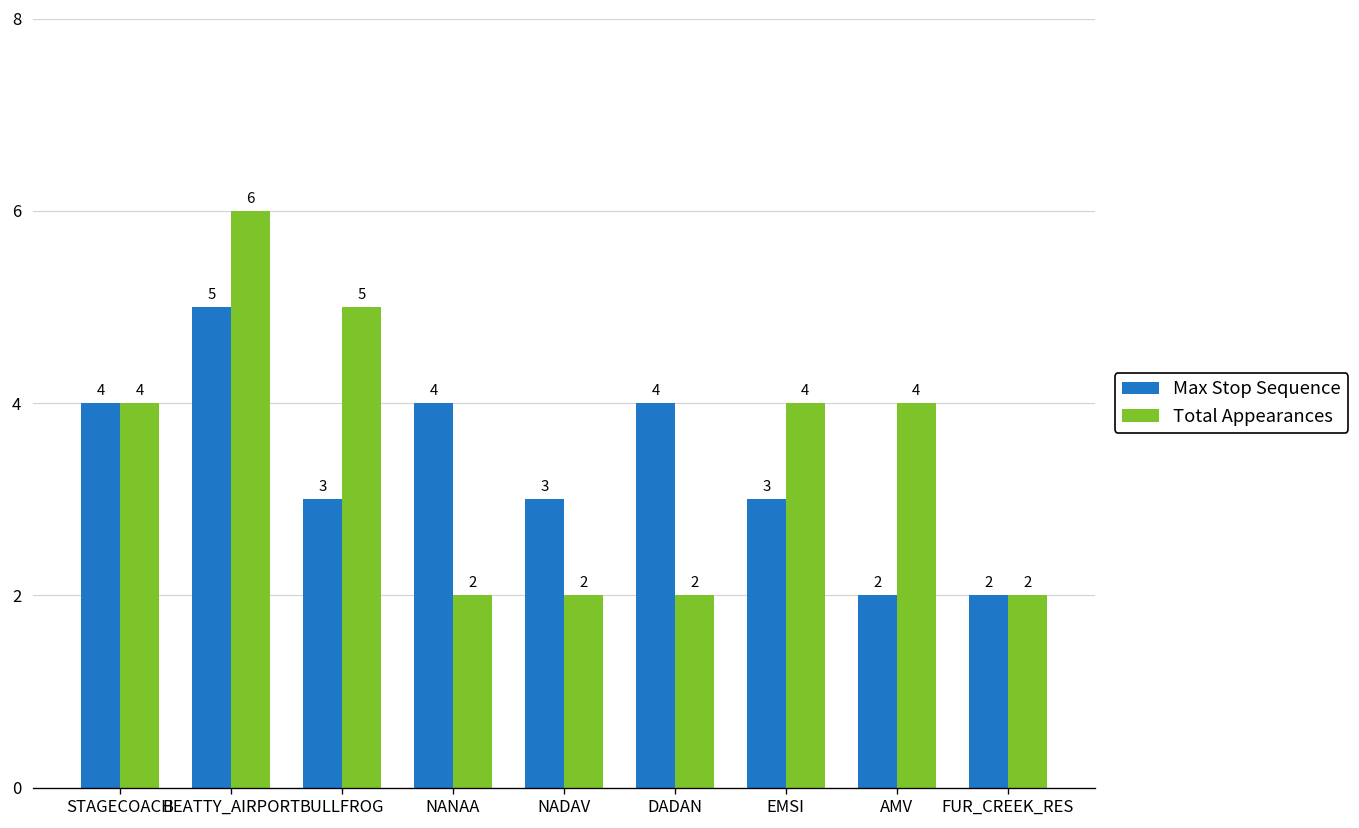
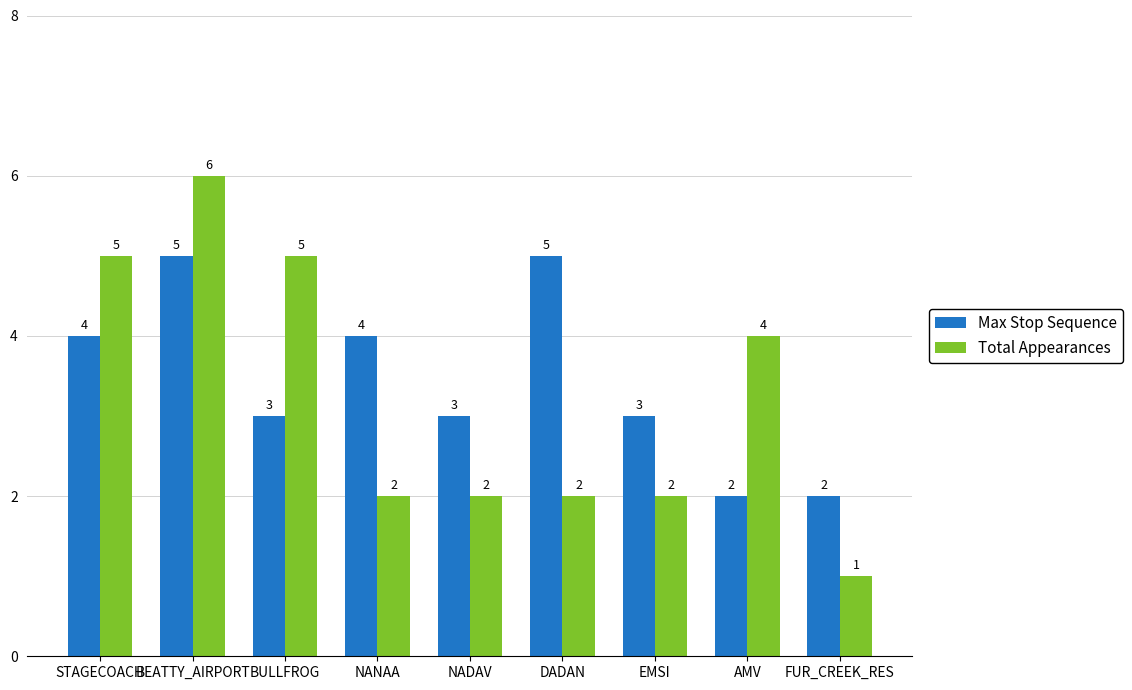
Total Appearances, STAGECOACH: 4 -> 5
Max Stop Sequence, DADAN: 4 -> 5
Total Appearances, EMSI: 4 -> 2
Total Appearances, FUR_CREEK_RES: 2 -> 1
